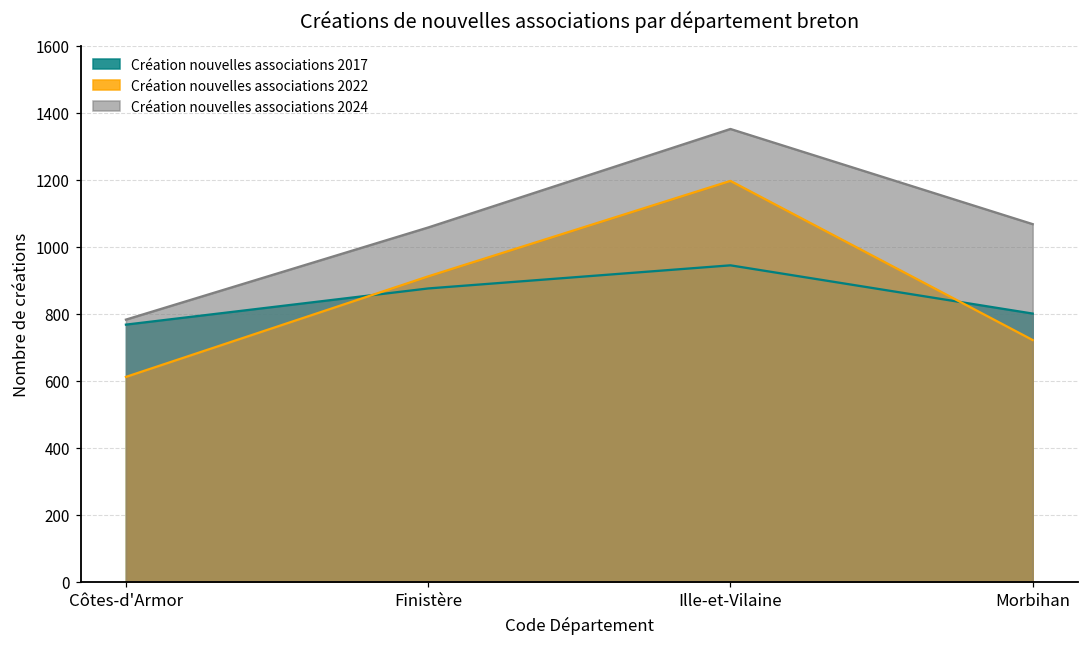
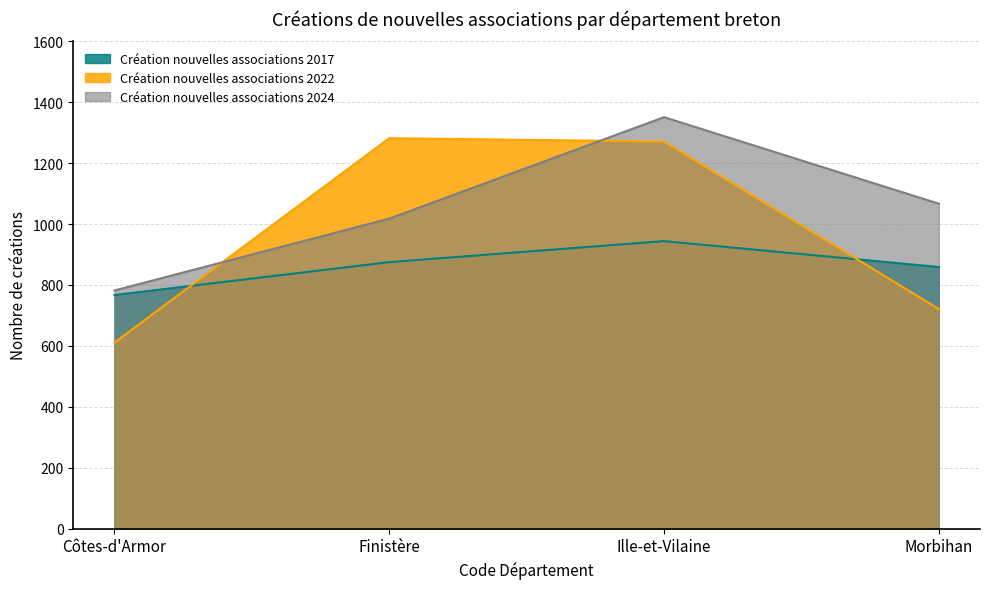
Création nouvelles associations 2022, Finistère: 910 -> 1280
Création nouvelles associations 2024, Finistère: 1060 -> 1020
Création nouvelles associations 2022, Ille-et-Vilaine: 1200 -> 1270
Création nouvelles associations 2017, Morbihan: 800 -> 860
